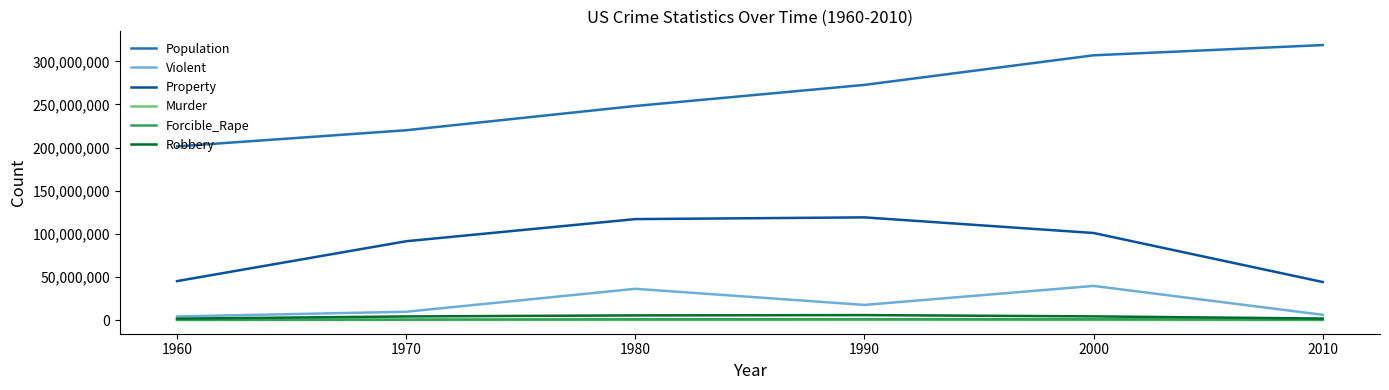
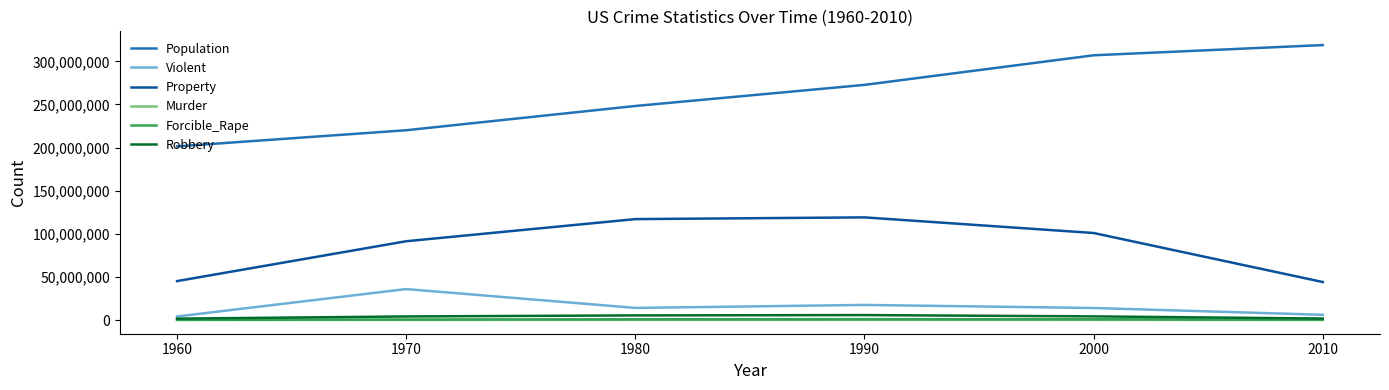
Violent, 1970: 10,000,000 -> 40,000,000
Violent, 1980: 40,000,000 -> 10,000,000
Violent, 2000: 40,000,000 -> 10,000,000
